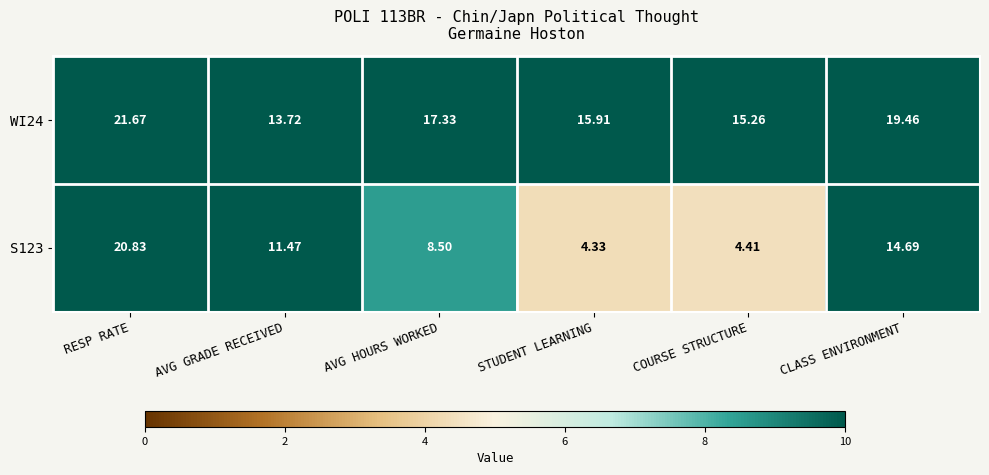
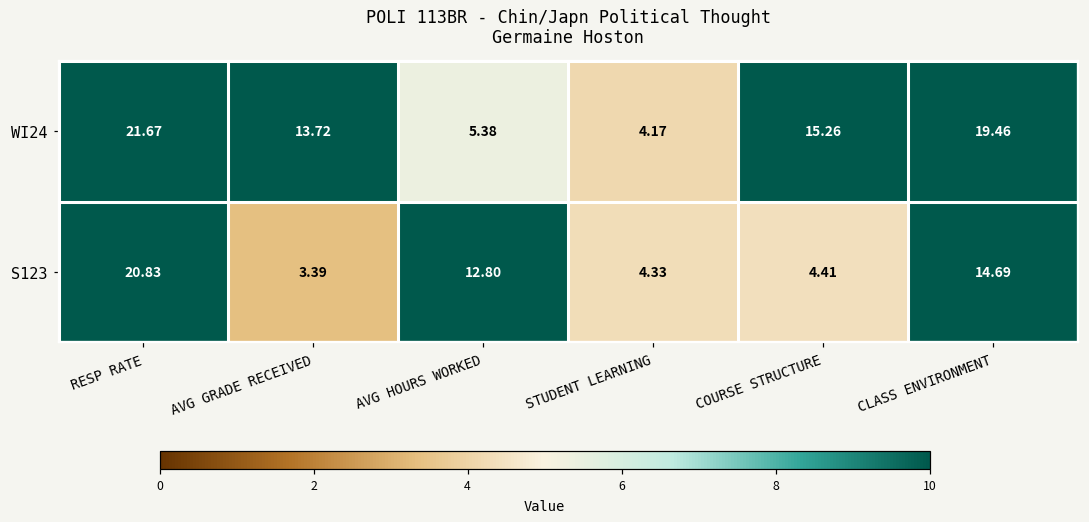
WI24, AVG HOURS WORKED: 17.33 -> 5.38
WI24, STUDENT LEARNING: 15.91 -> 4.17
S123, AVG GRADE RECEIVED: 11.47 -> 3.39
S123, AVG HOURS WORKED: 8.50 -> 12.80
